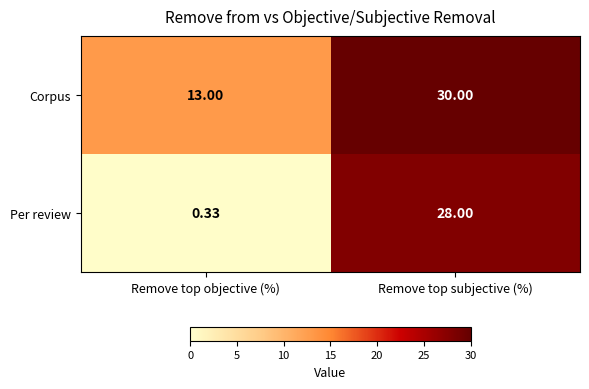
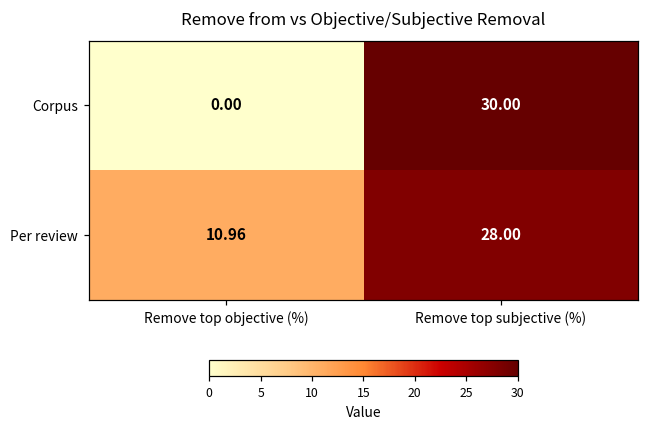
Corpus, Remove top objective (%): 13.00 -> 0.00
Per review, Remove top objective (%): 0.33 -> 10.96
